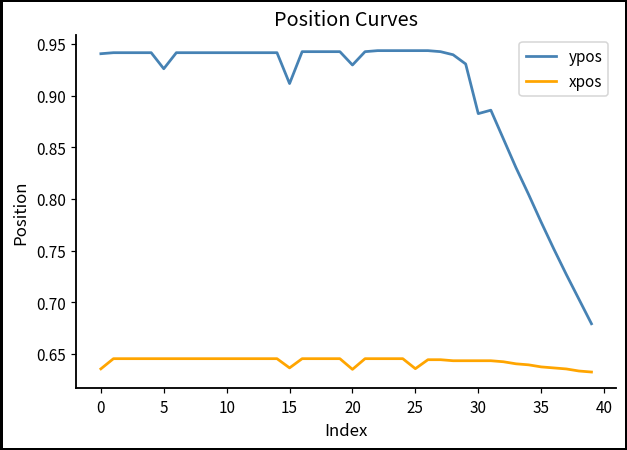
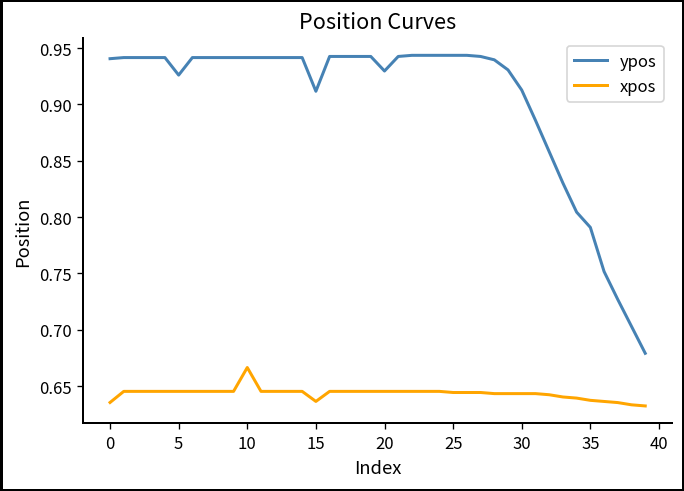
xpos, 10: 0.65 -> 0.67
xpos, 20: 0.63 -> 0.65
xpos, 25: 0.636 -> 0.644
ypos, 30: 0.88 -> 0.91
ypos, 35: 0.78 -> 0.79
